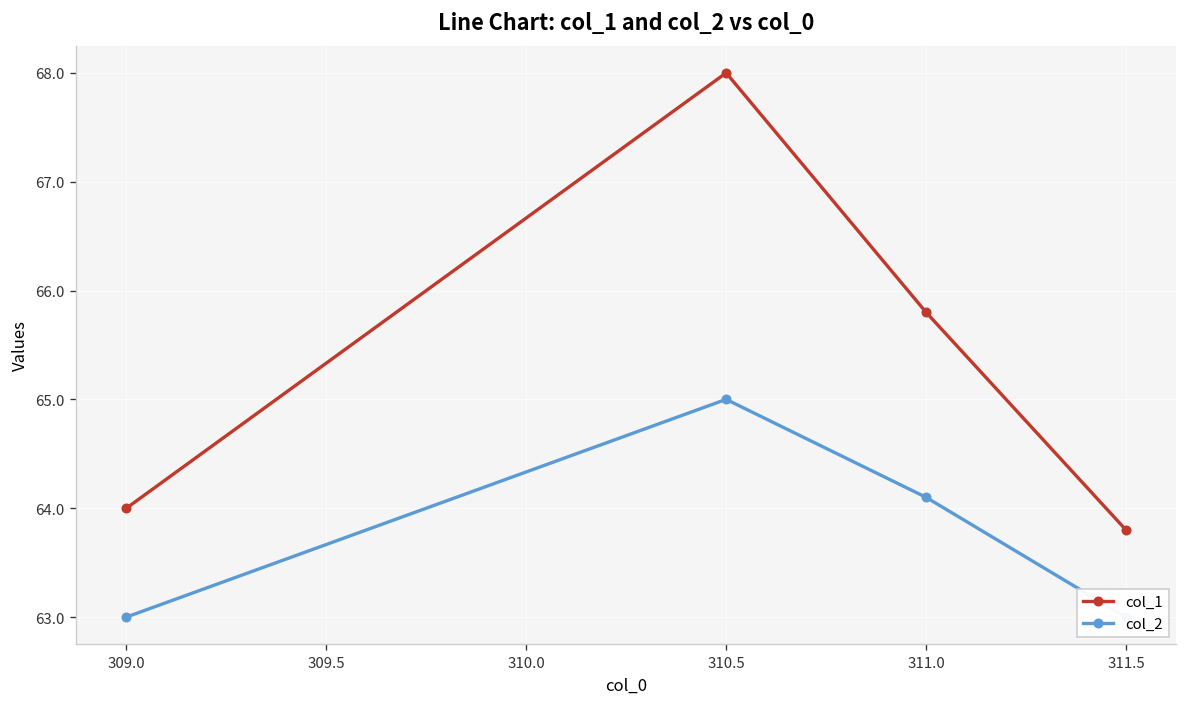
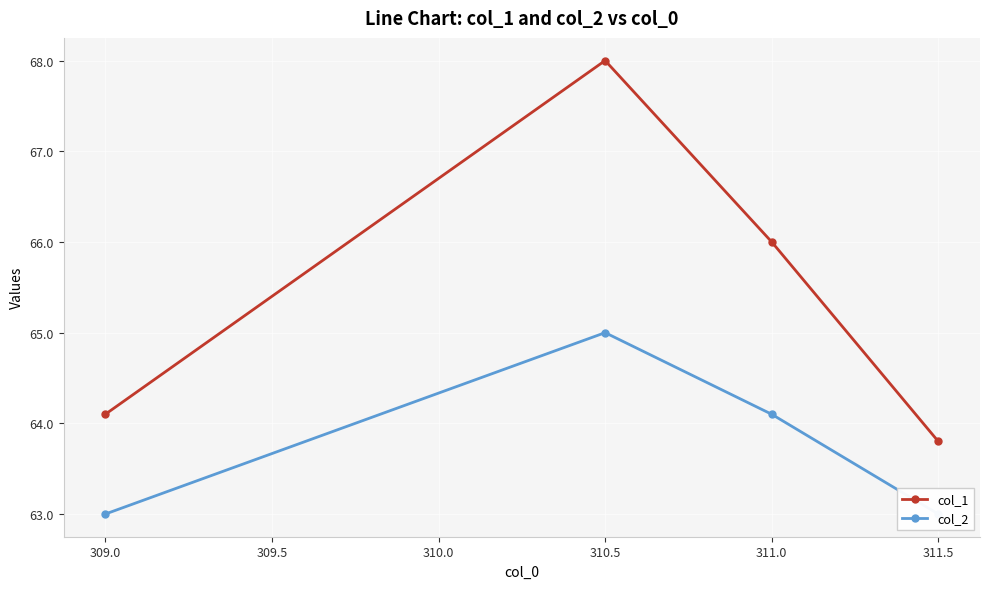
col_1, 309.0: 64.0 -> 64.1
col_1, 311.0: 65.8 -> 66.0
